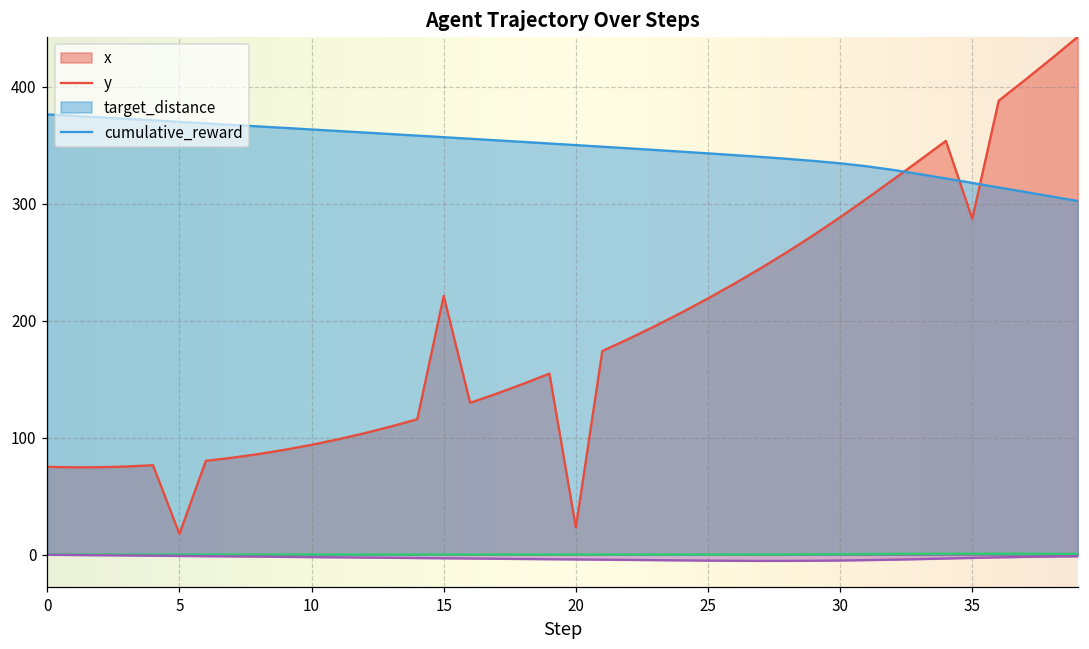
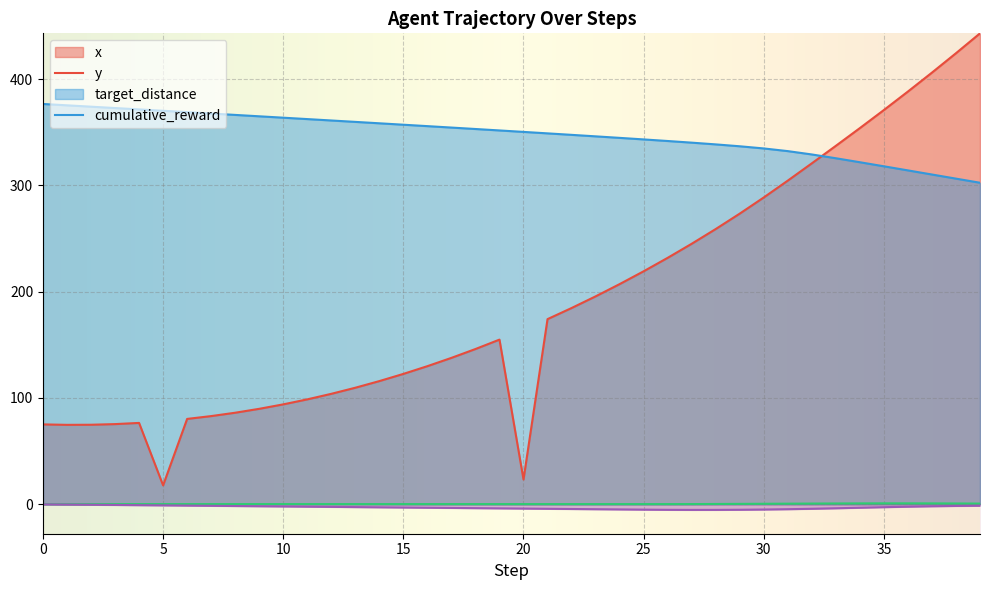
x, 15: 221 -> 123
x, 35: 287 -> 371
